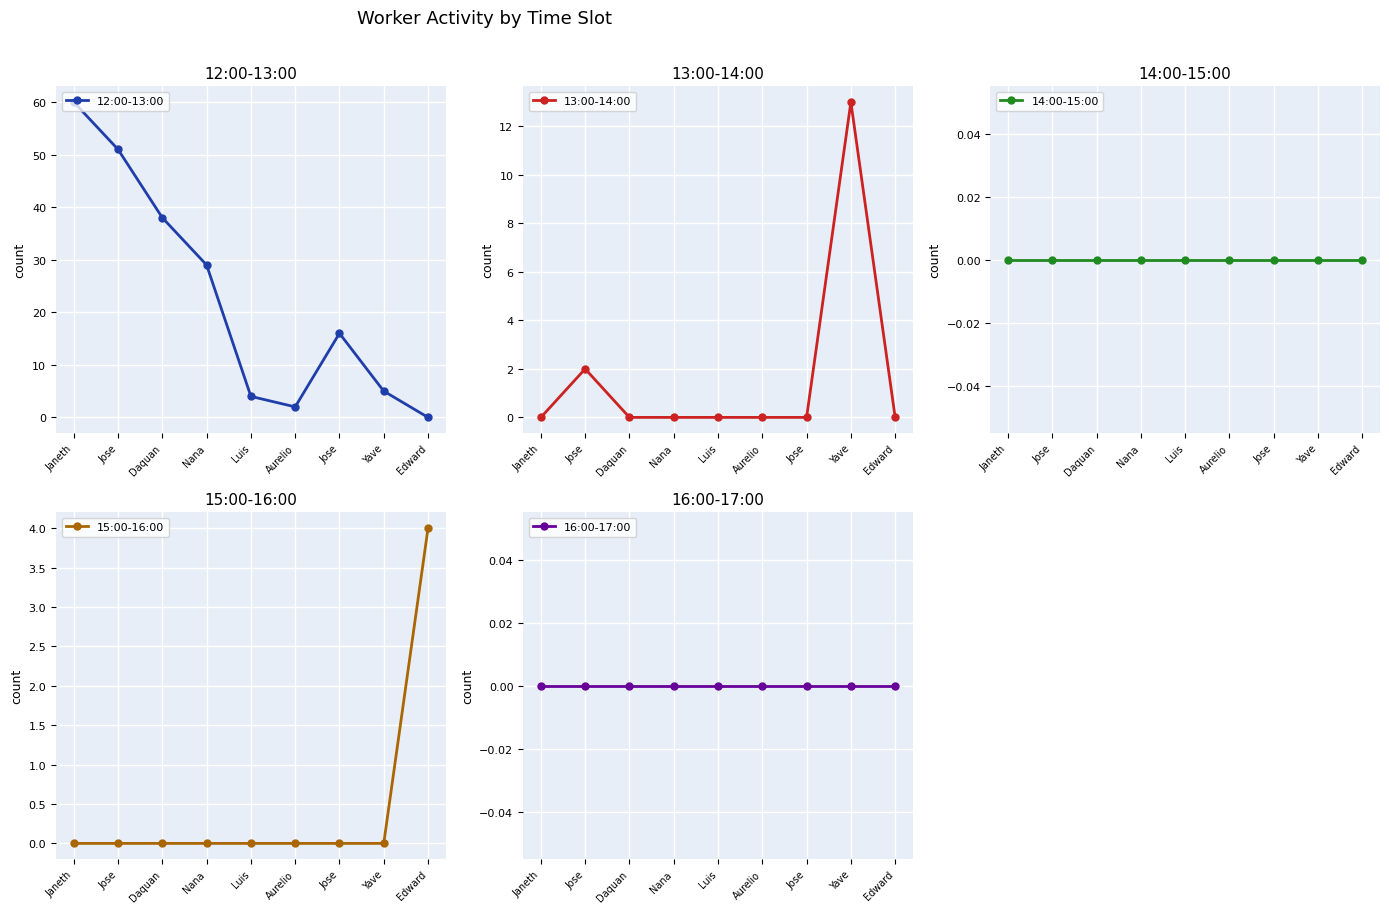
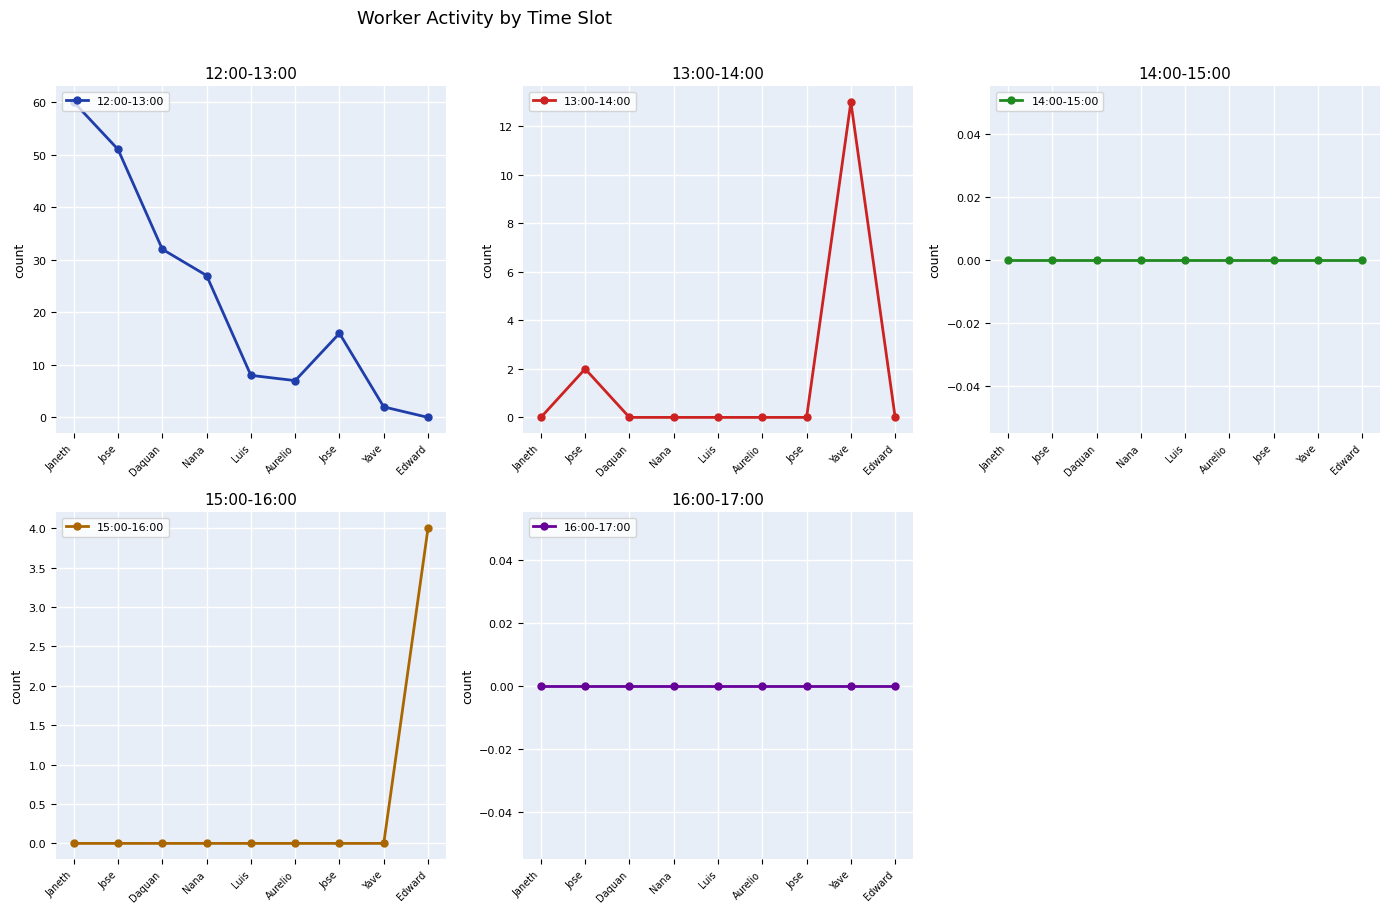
12:00-13:00, Daquan: 38 -> 32
12:00-13:00, Nana: 29 -> 27
12:00-13:00, Luis: 4 -> 8
12:00-13:00, Aurelio: 2 -> 7
12:00-13:00, Yave: 5 -> 2
